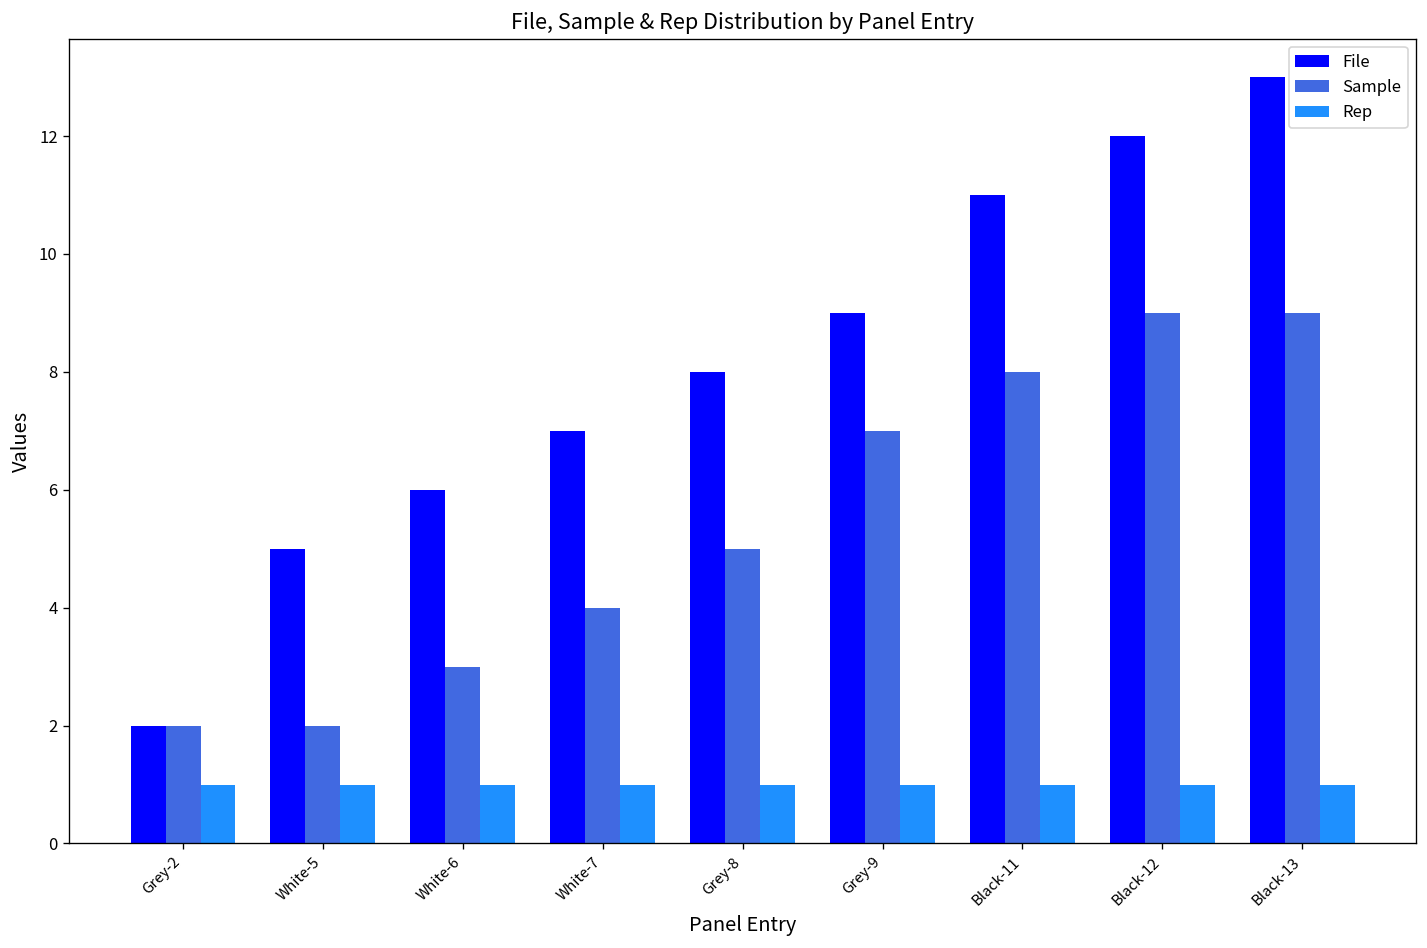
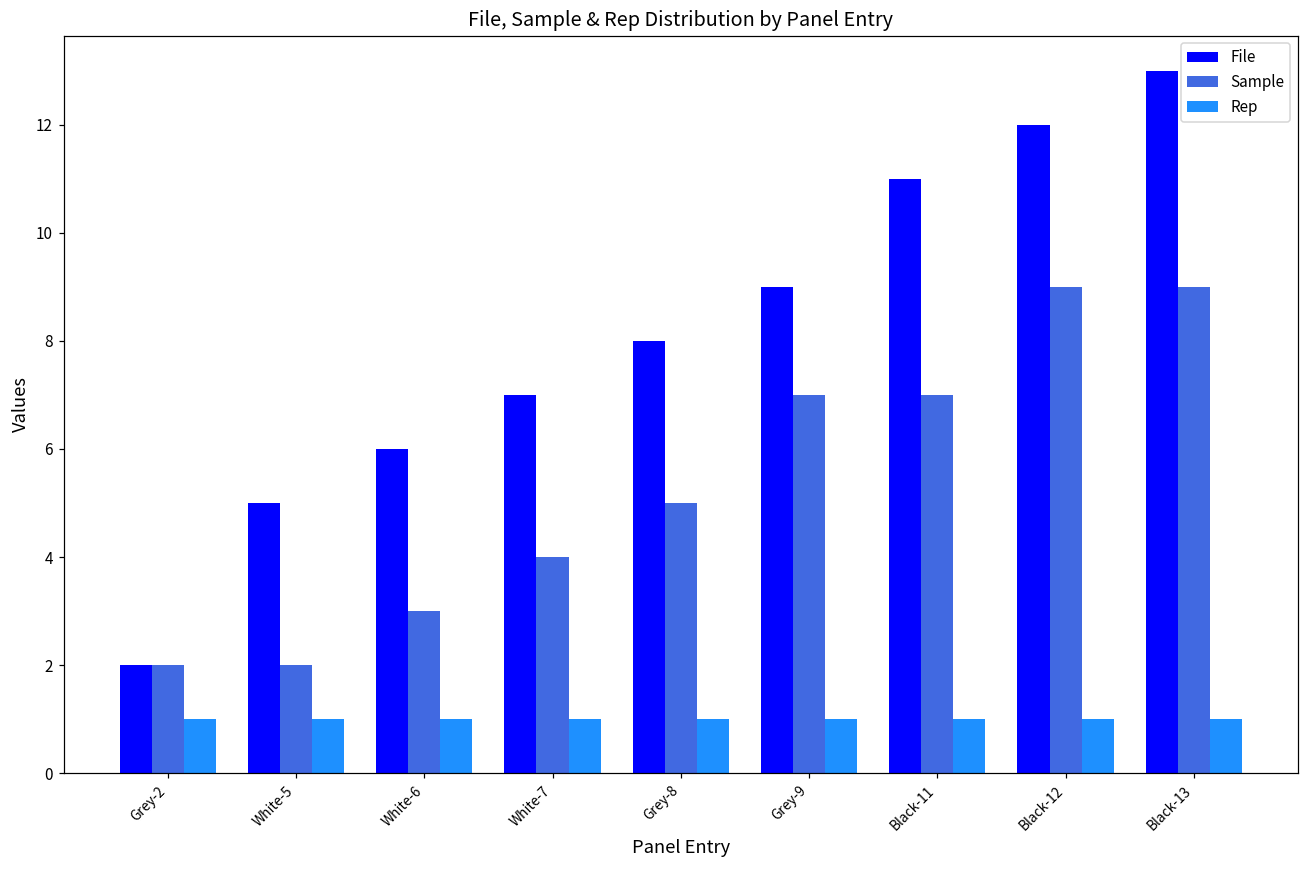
Sample, Black-11: 8 -> 7
